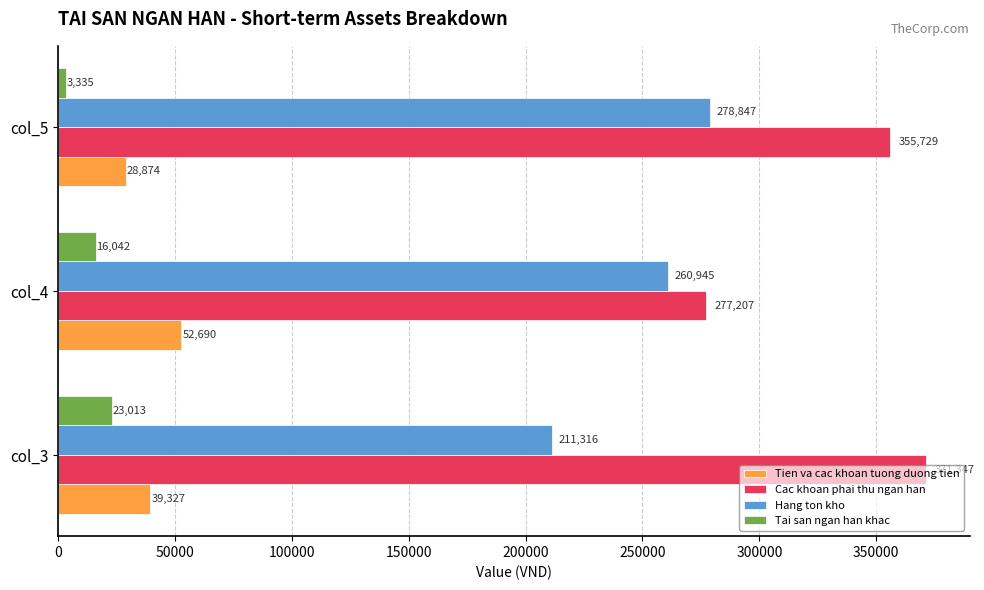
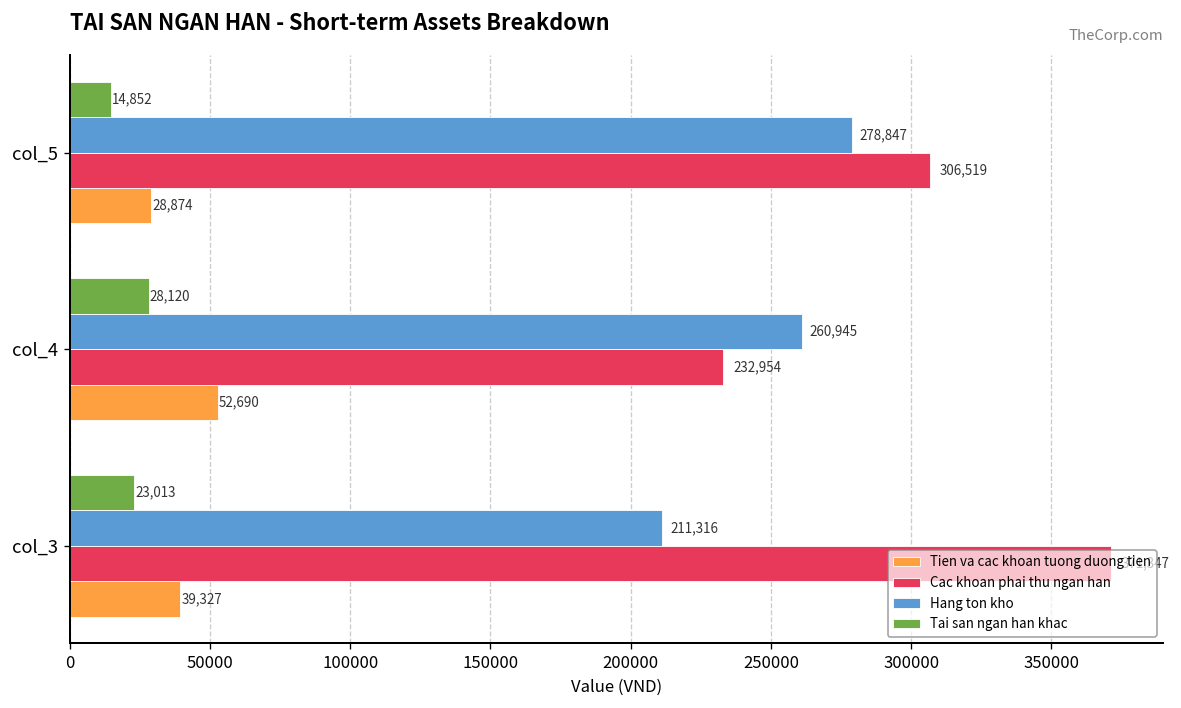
Tai san ngan han khac, col_5: 3,335 -> 14,852
Cac khoan phai thu ngan han, col_5: 355,729 -> 306,519
Tai san ngan han khac, col_4: 16,042 -> 28,120
Cac khoan phai thu ngan han, col_4: 277,207 -> 232,954
